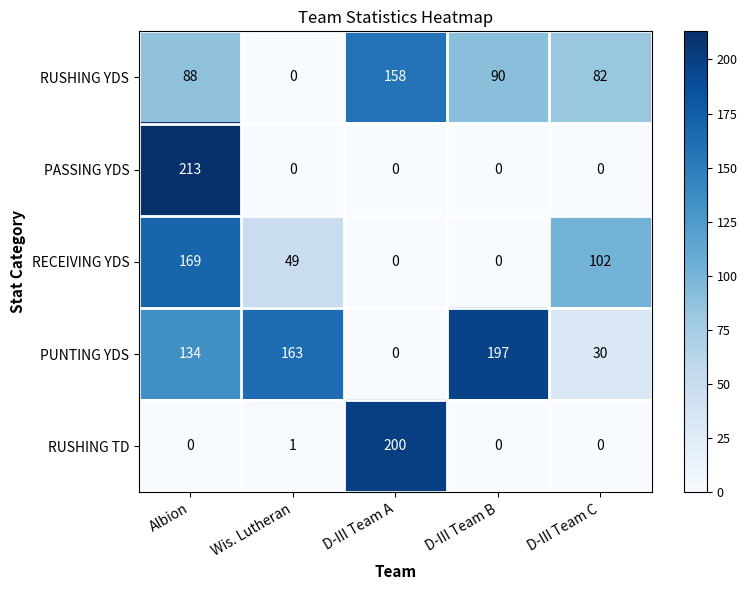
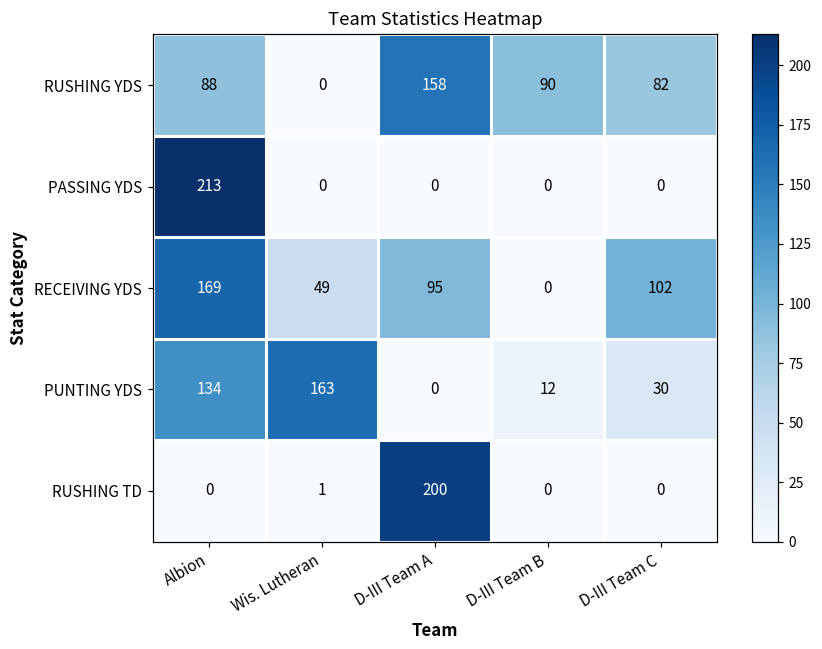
RECEIVING YDS, D-III Team A: 0 -> 95
PUNTING YDS, D-III Team B: 197 -> 12
